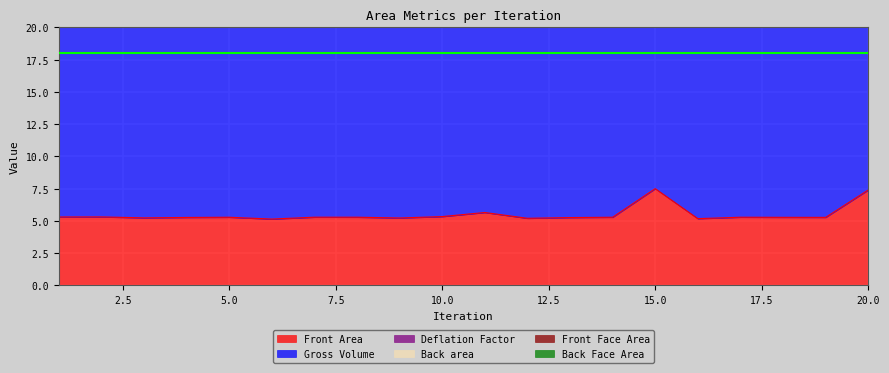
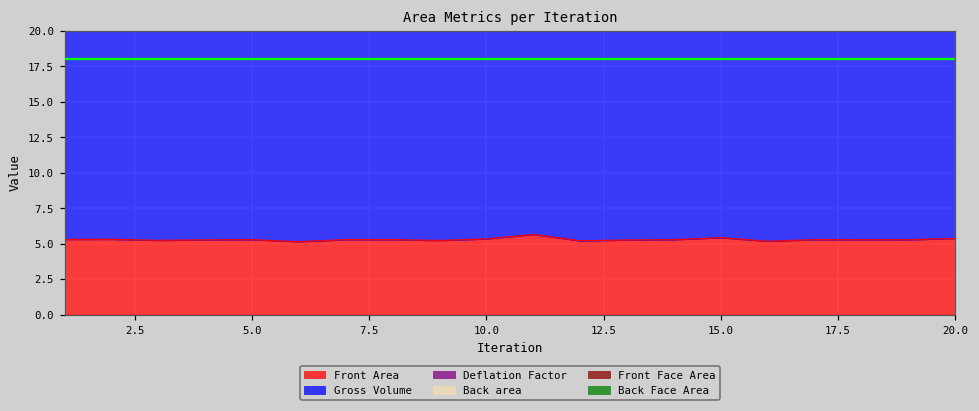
Front Area, 15.0: 7.5 -> 5.4
Front Area, 20.0: 7.4 -> 5.4
